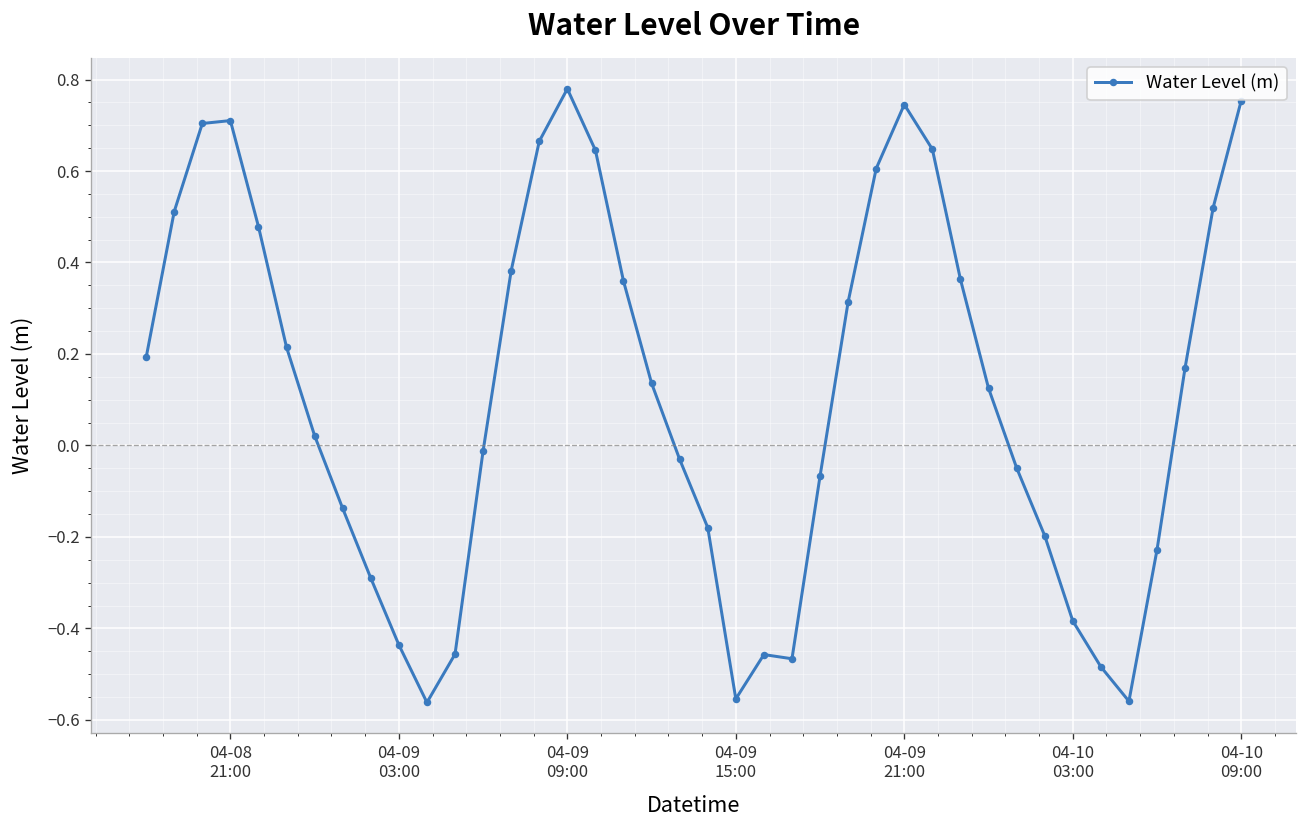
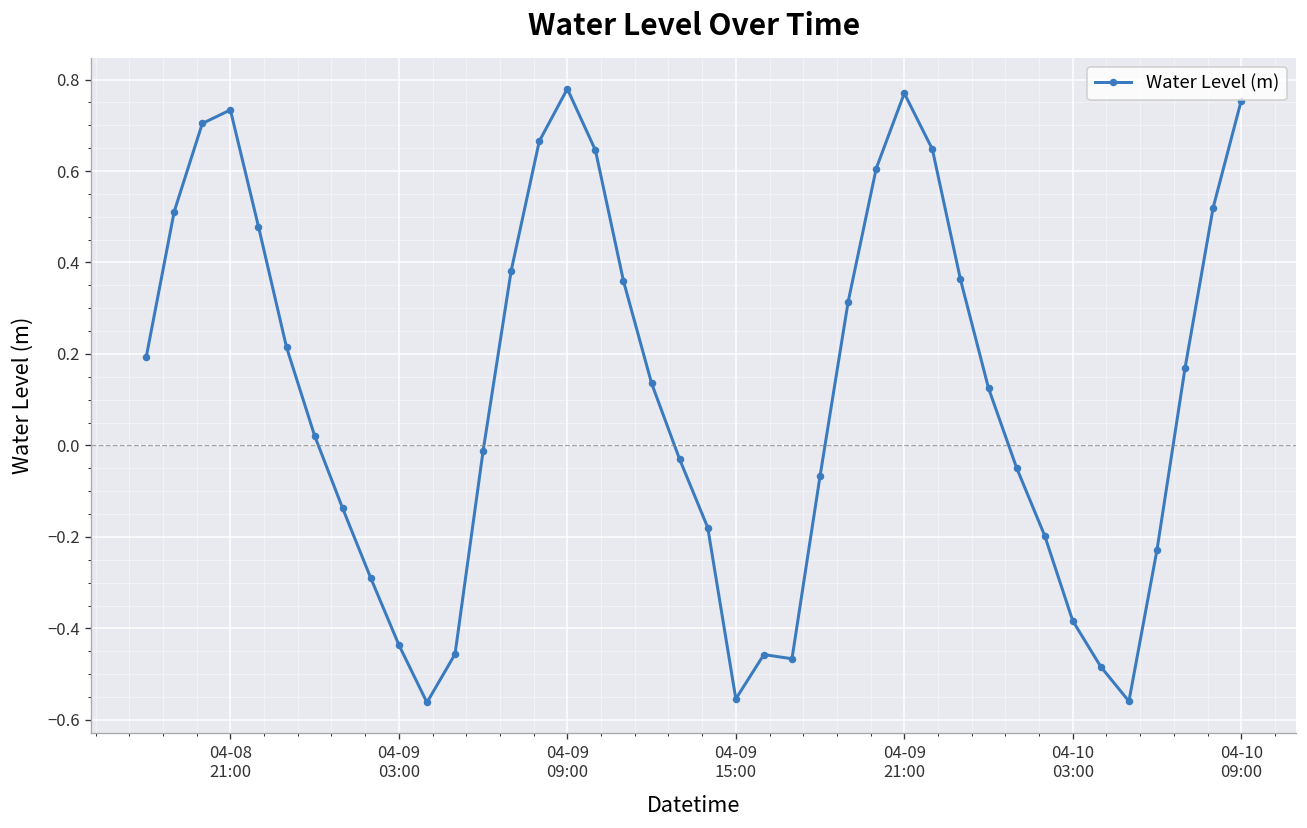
04-08 21:00: 0.71 -> 0.73
04-09 21:00: 0.75 -> 0.77
